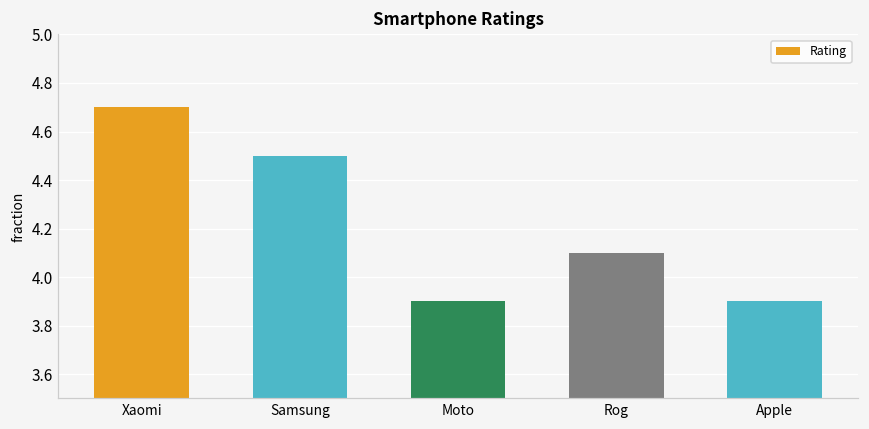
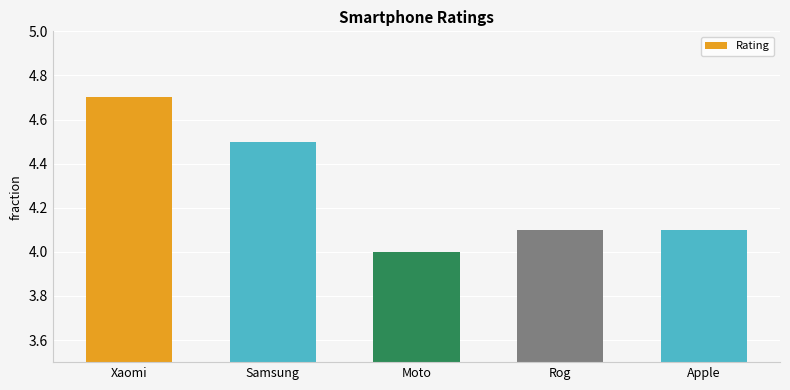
Moto: 3.9 -> 4.0
Apple: 3.9 -> 4.1
